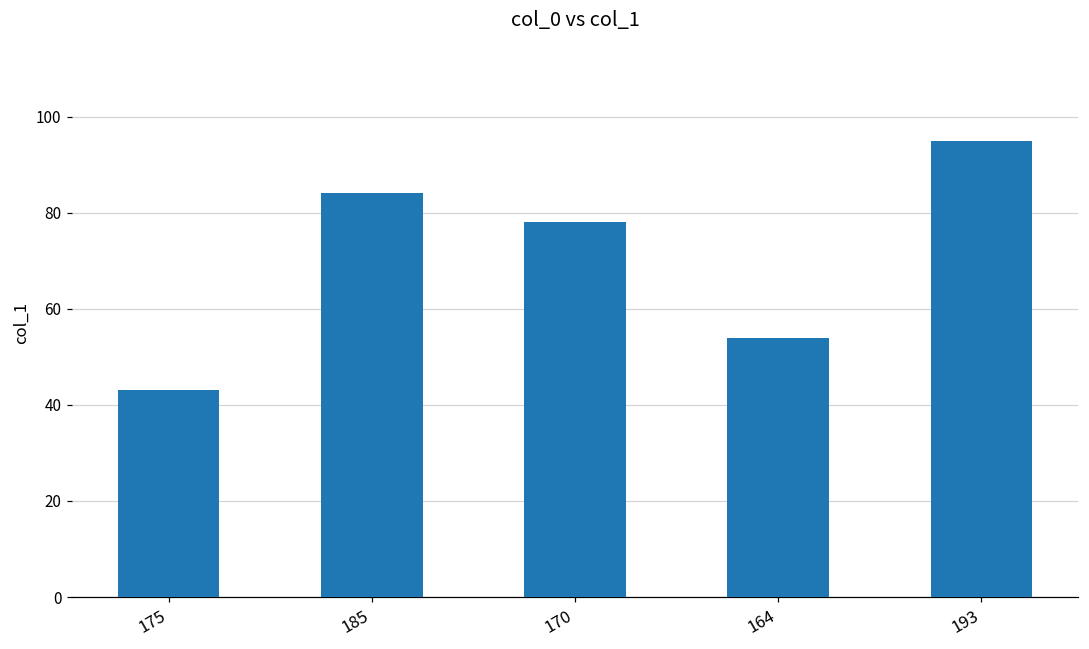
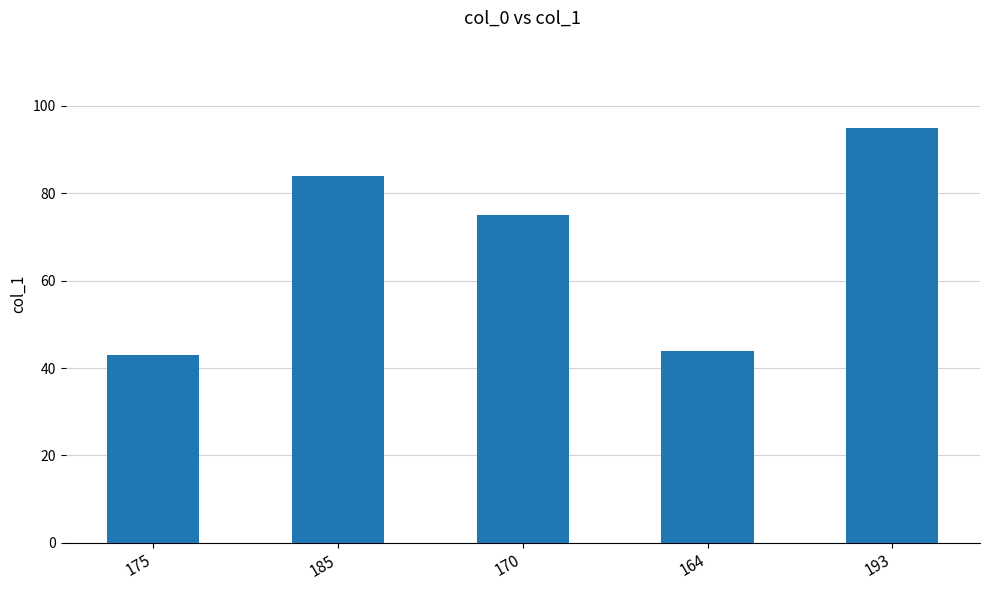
170: 78 -> 75
164: 54 -> 44
